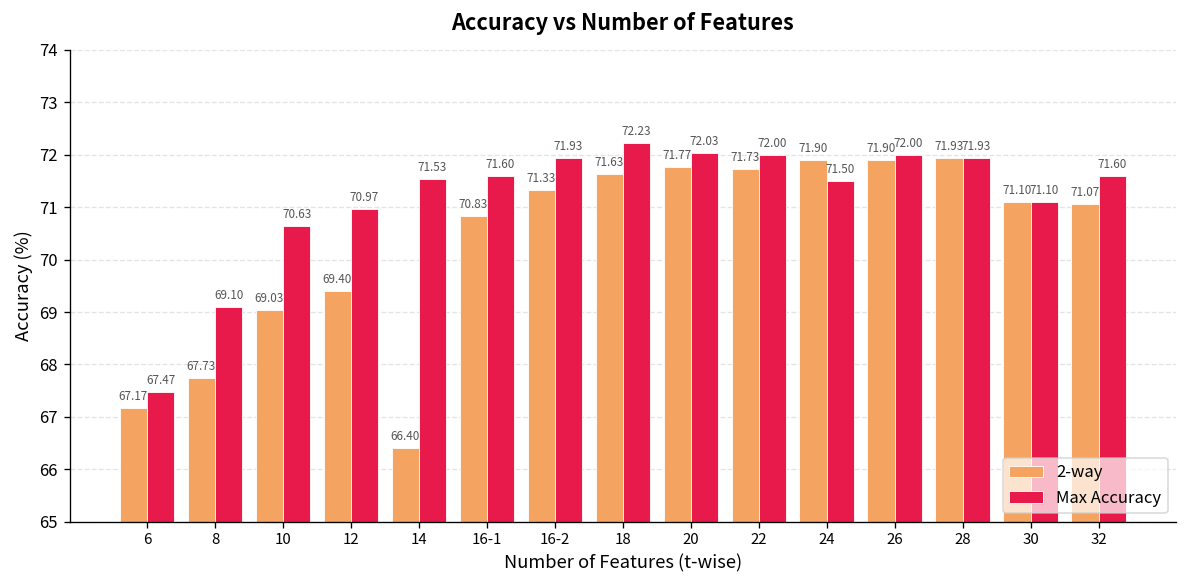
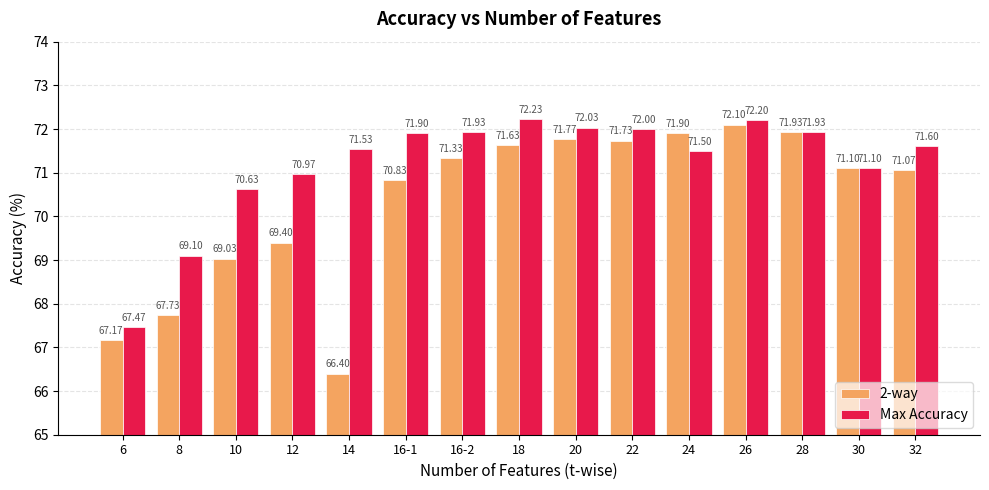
Max Accuracy, 16-1: 71.60 -> 71.90
2-way, 26: 71.90 -> 72.10
Max Accuracy, 26: 72.00 -> 72.20
